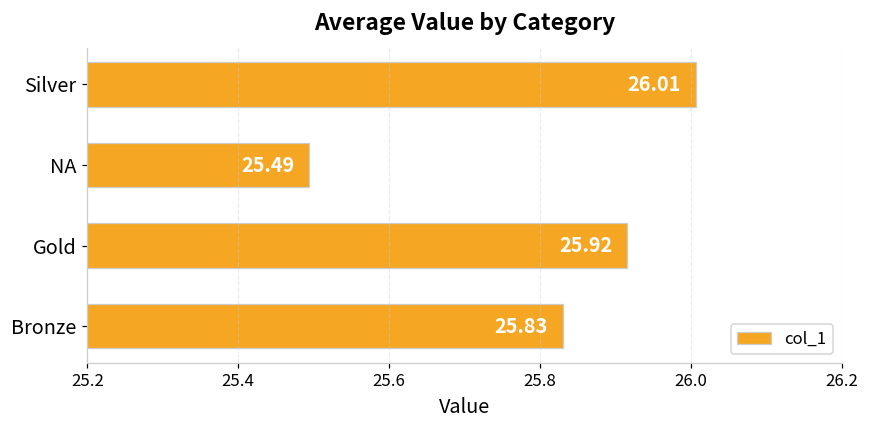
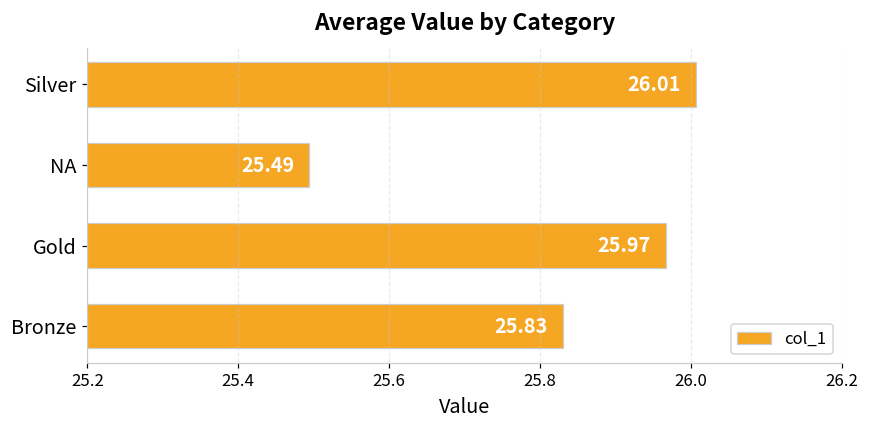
Gold: 25.92 -> 25.97
